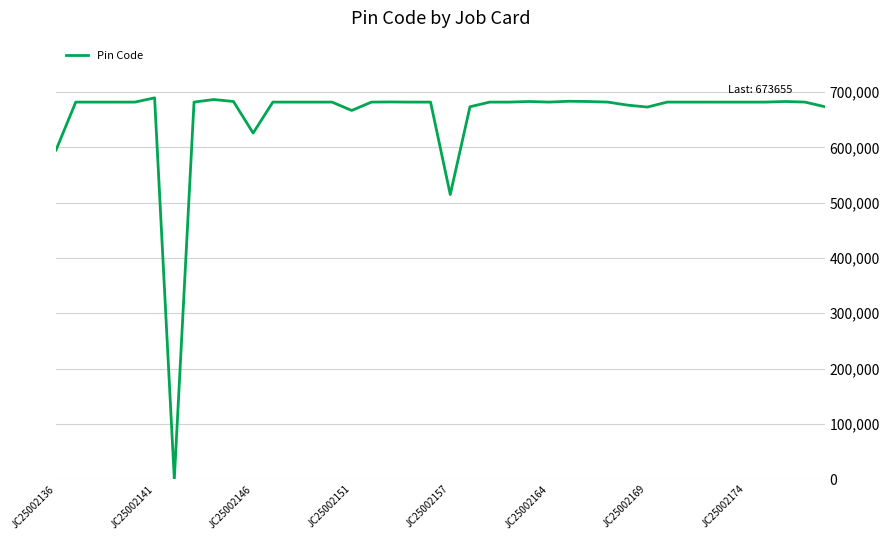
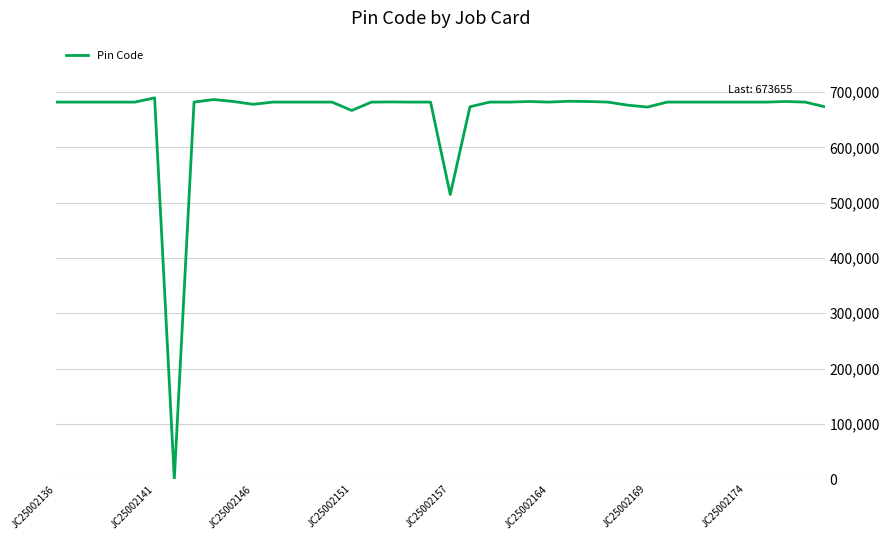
JC25002136: 600,000 -> 680,000
JC25002146: 630,000 -> 680,000
